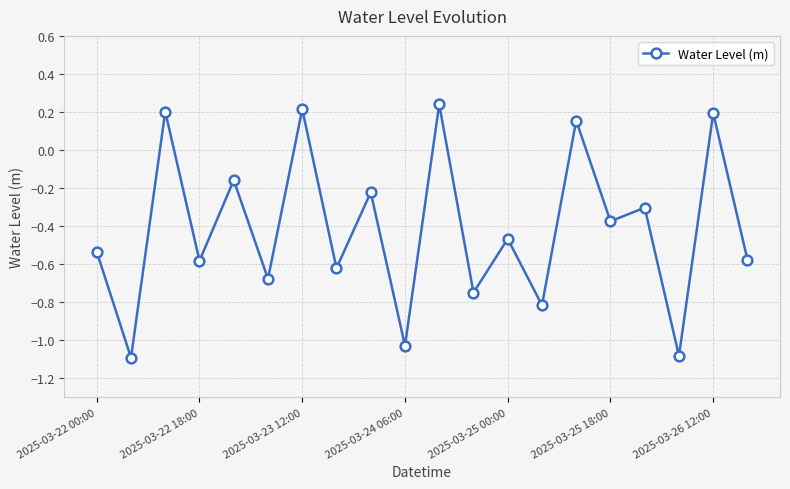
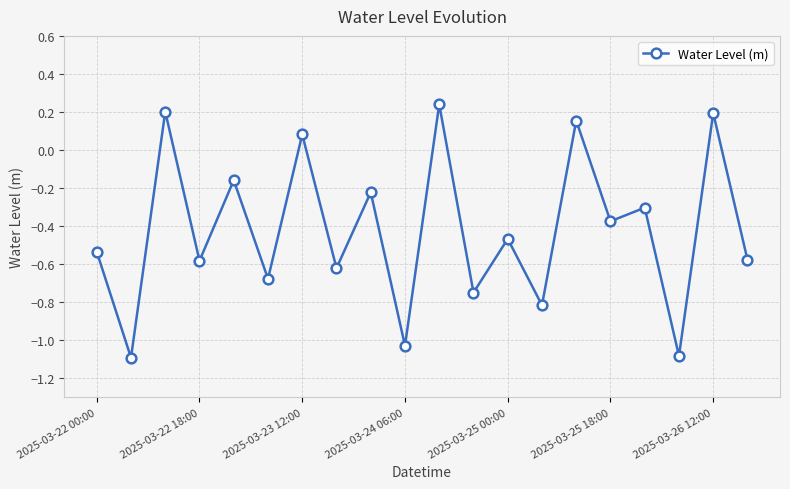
2025-03-23 12:00: 0.21 -> 0.08
